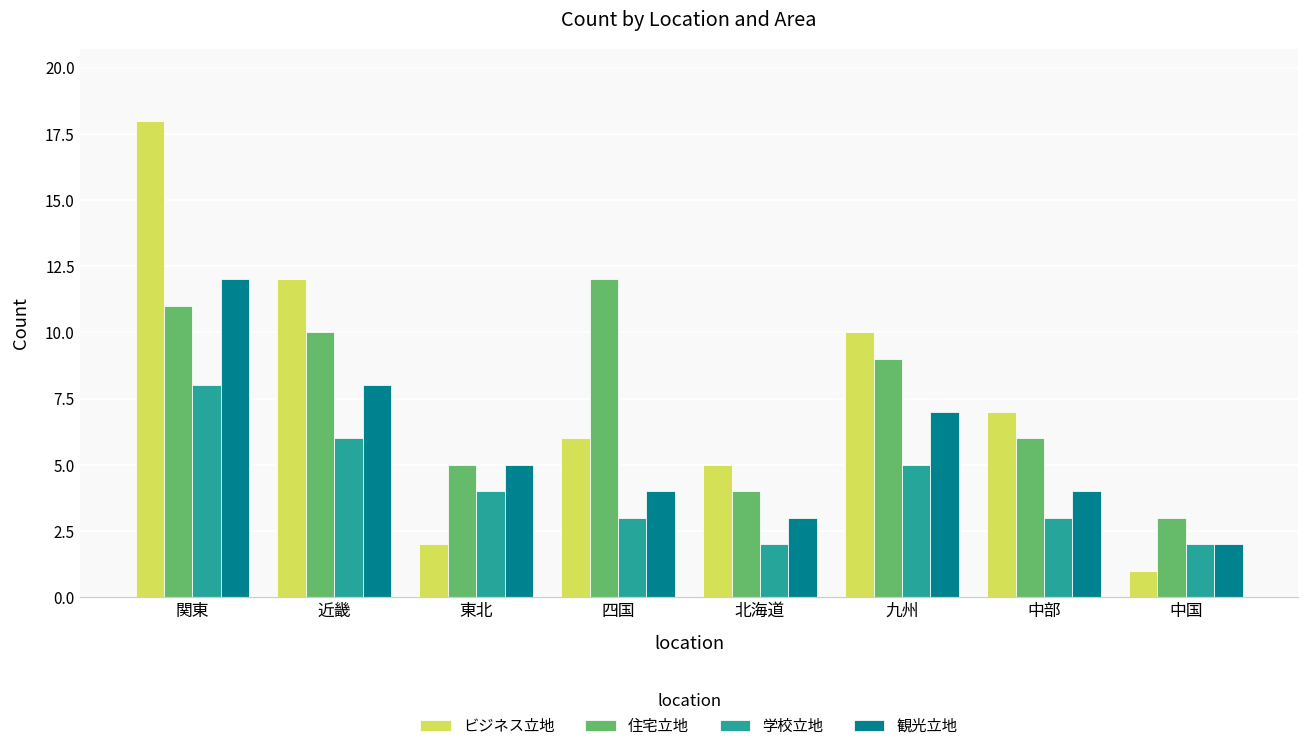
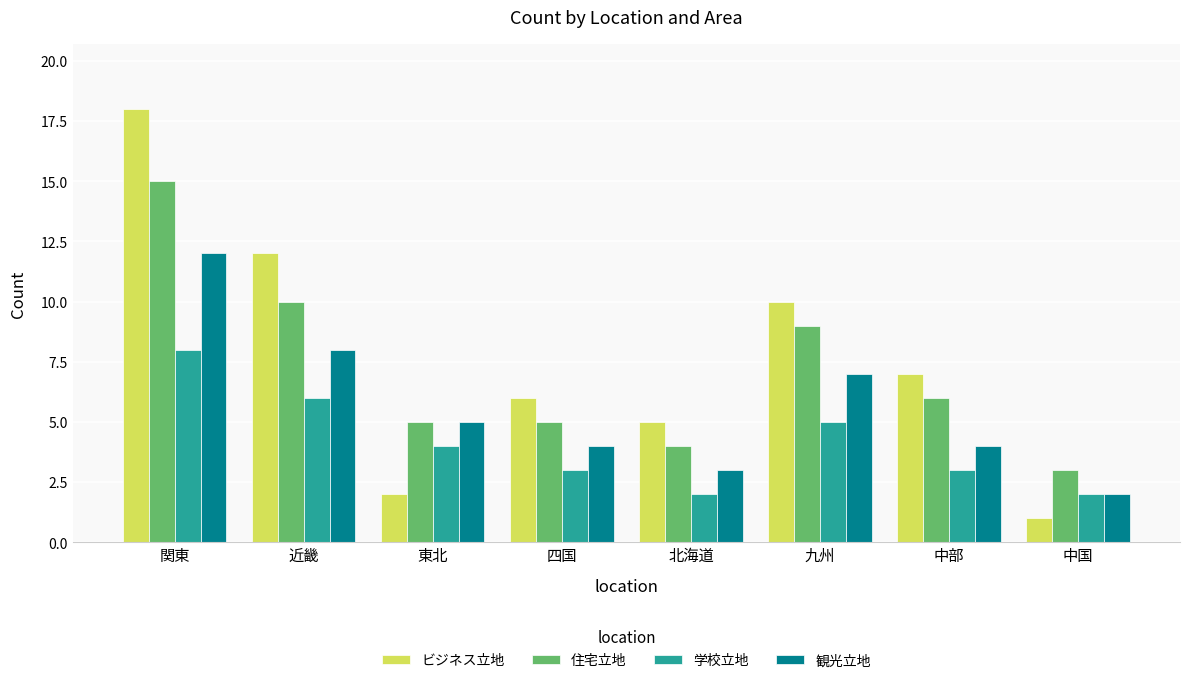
住宅立地, 関東: 11 -> 15
住宅立地, 四国: 12 -> 5
